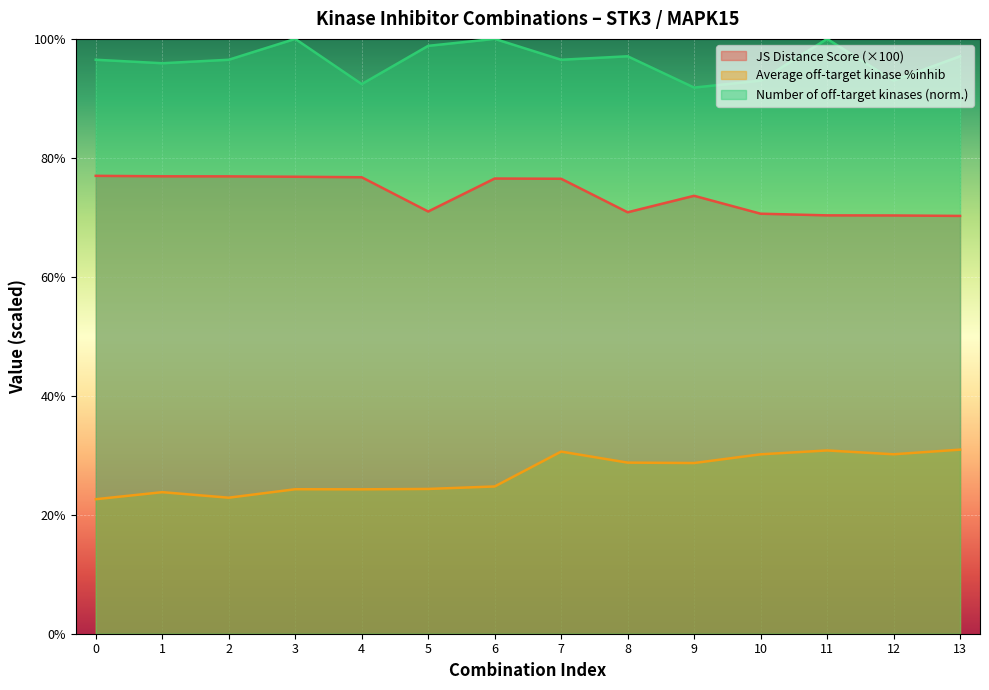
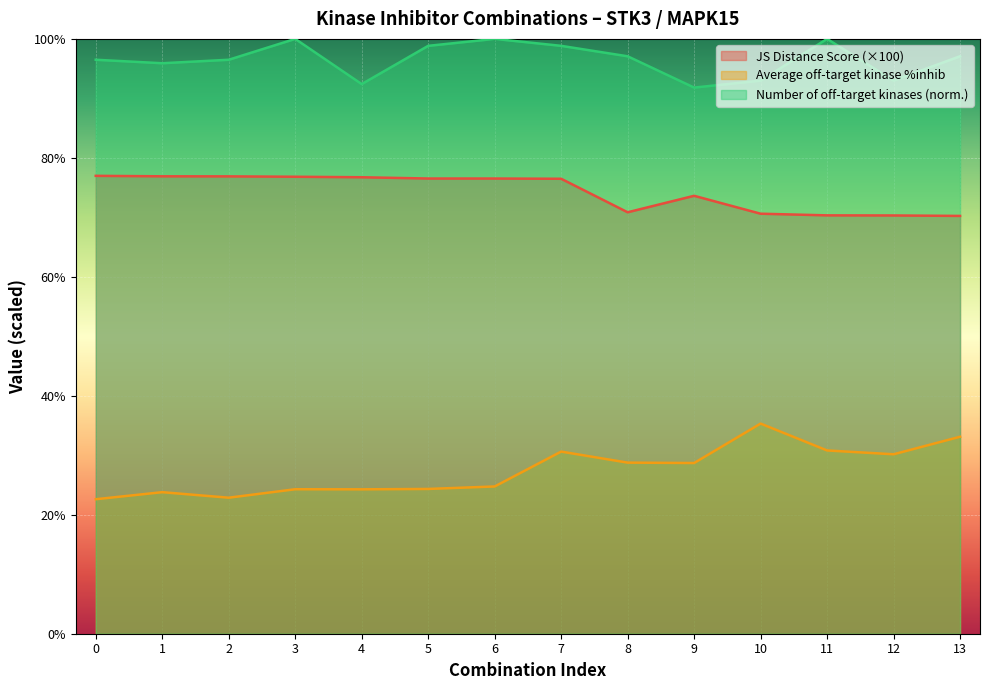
JS Distance Score (×100), 5: 71% -> 77%
Number of off-target kinases (norm.), 7: 96% -> 99%
Average off-target kinase %inhib, 10: 30% -> 35%
Average off-target kinase %inhib, 13: 31% -> 33%
